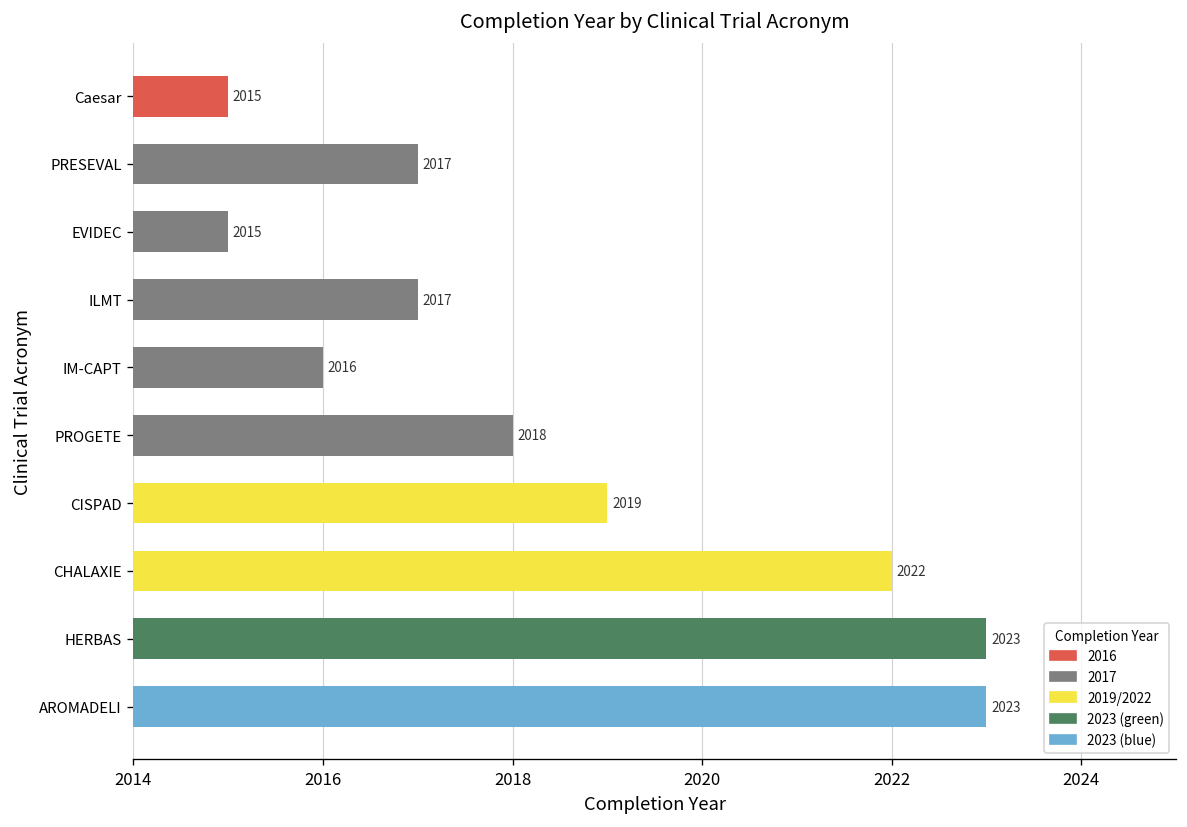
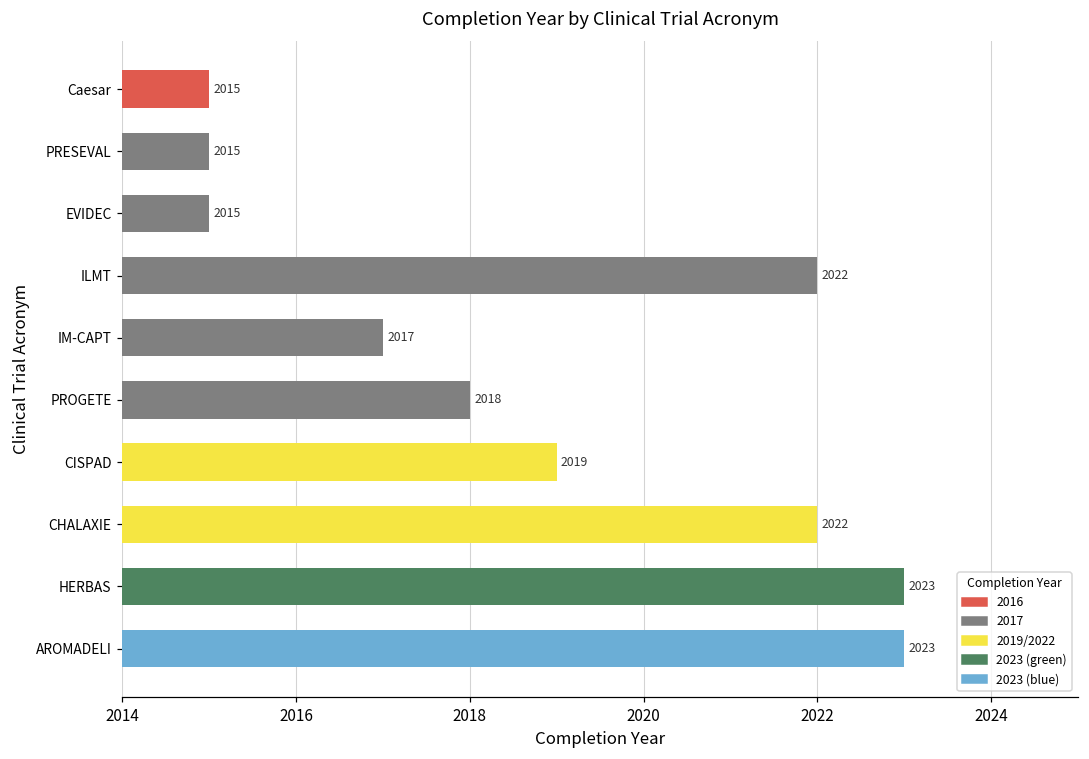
PRESEVAL: 2017 -> 2015
ILMT: 2017 -> 2022
IM-CAPT: 2016 -> 2017
